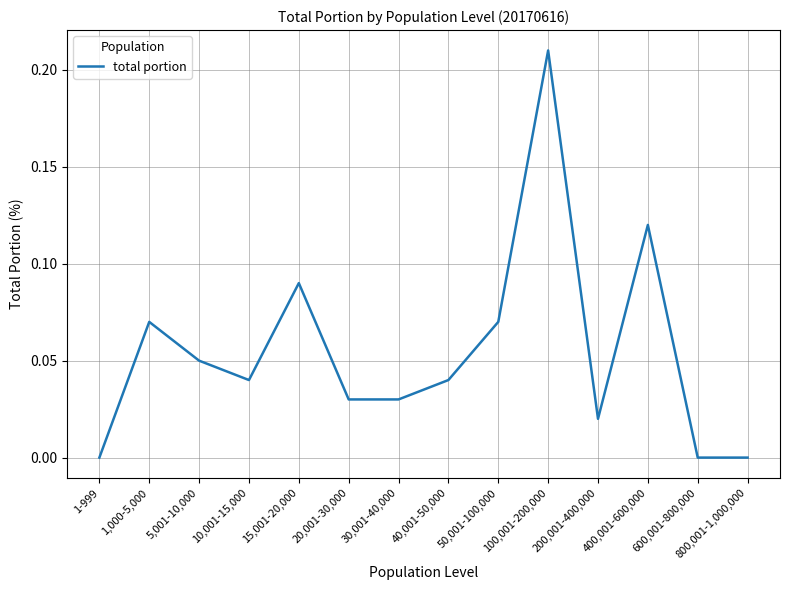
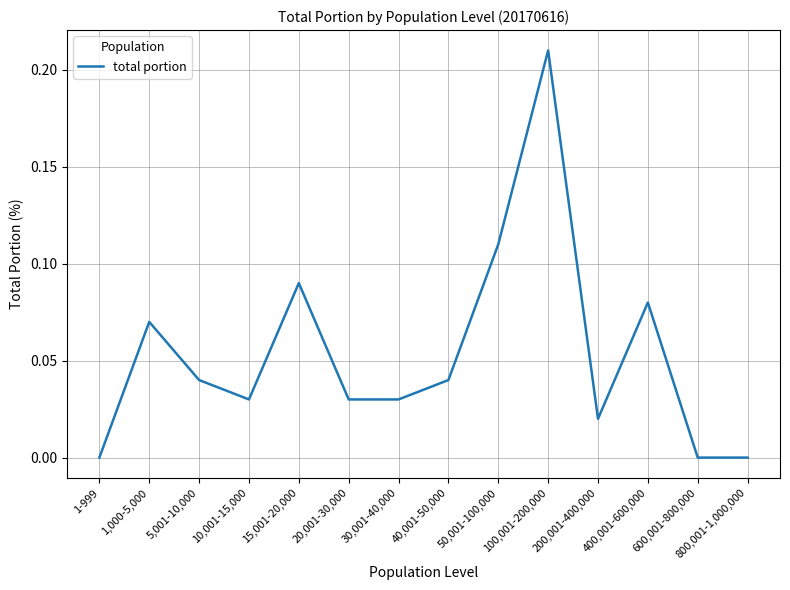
5,001-10,000: 0.05 -> 0.04
10,001-15,000: 0.04 -> 0.03
50,001-100,000: 0.07 -> 0.11
400,001-600,000: 0.12 -> 0.08
